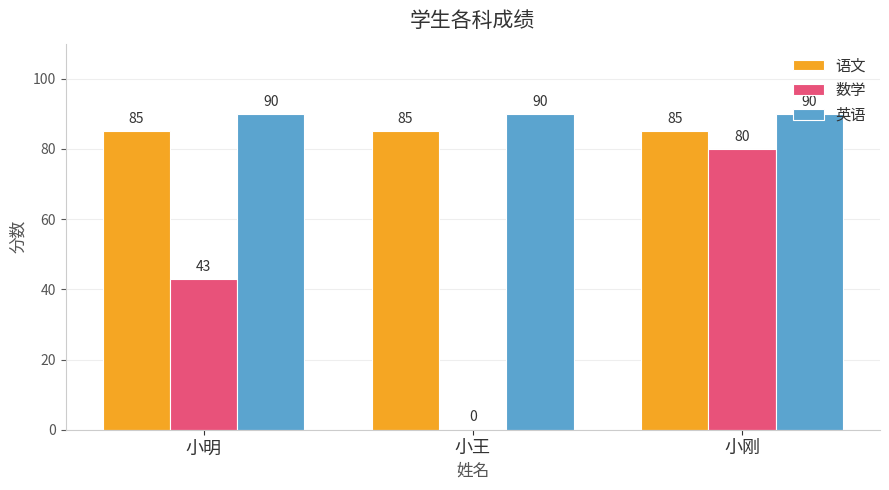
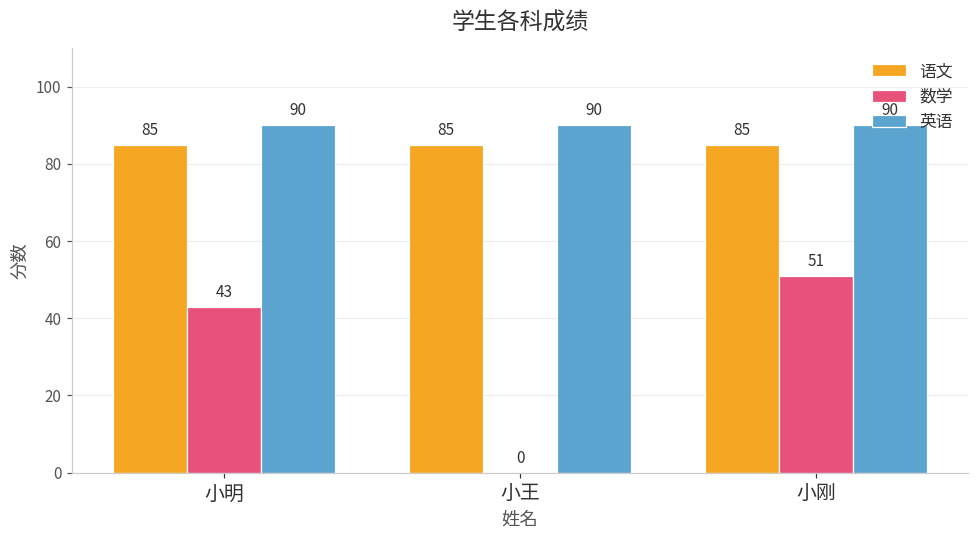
数学, 小刚: 80 -> 51
